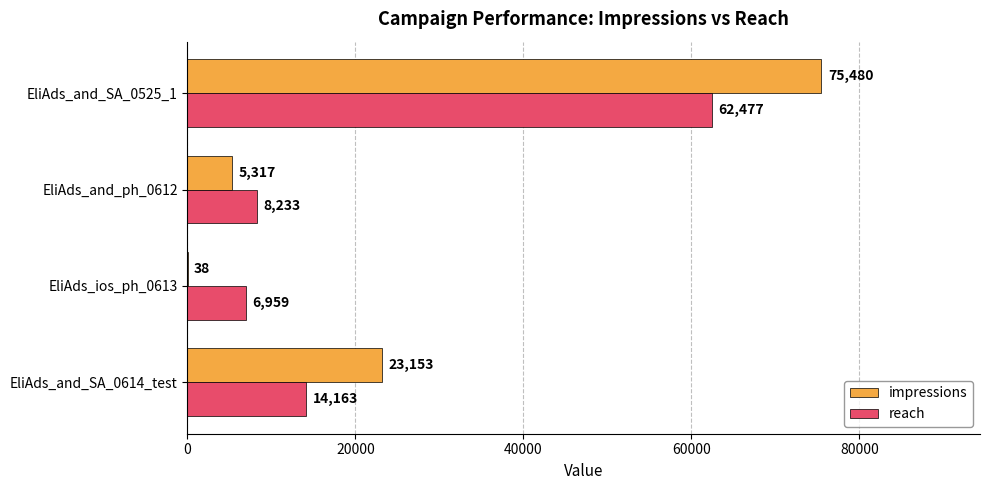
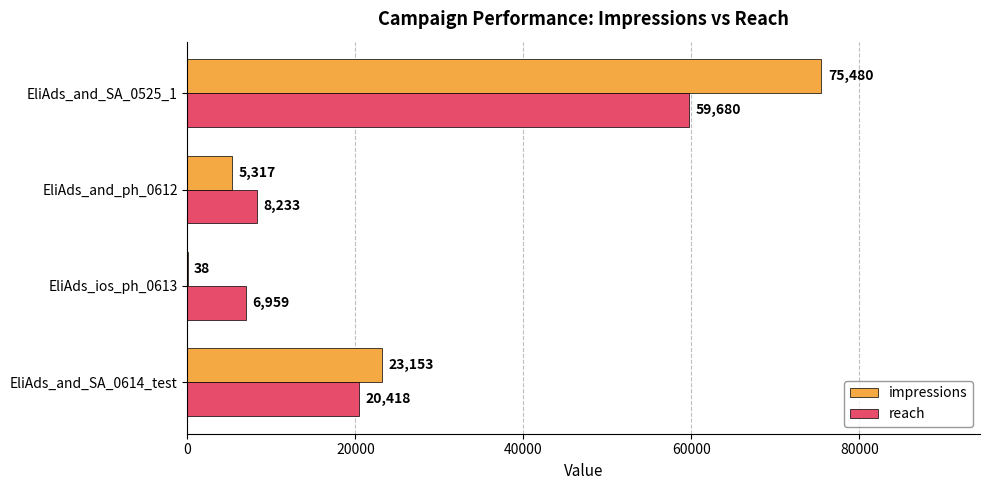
reach, EliAds_and_SA_0525_1: 62,477 -> 59,680
reach, EliAds_and_SA_0614_test: 14,163 -> 20,418
